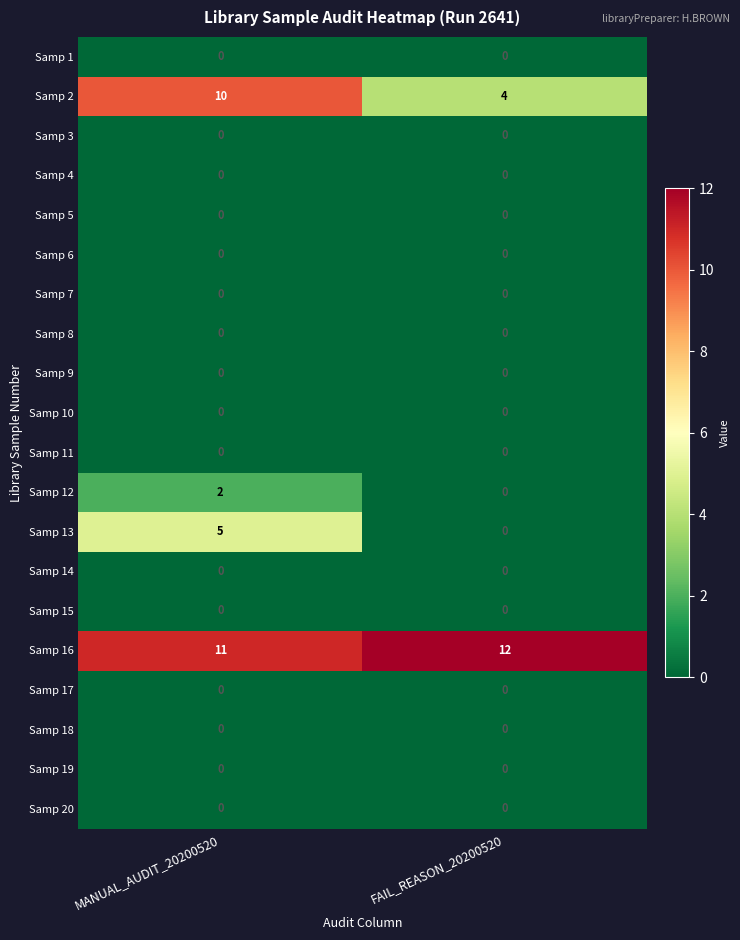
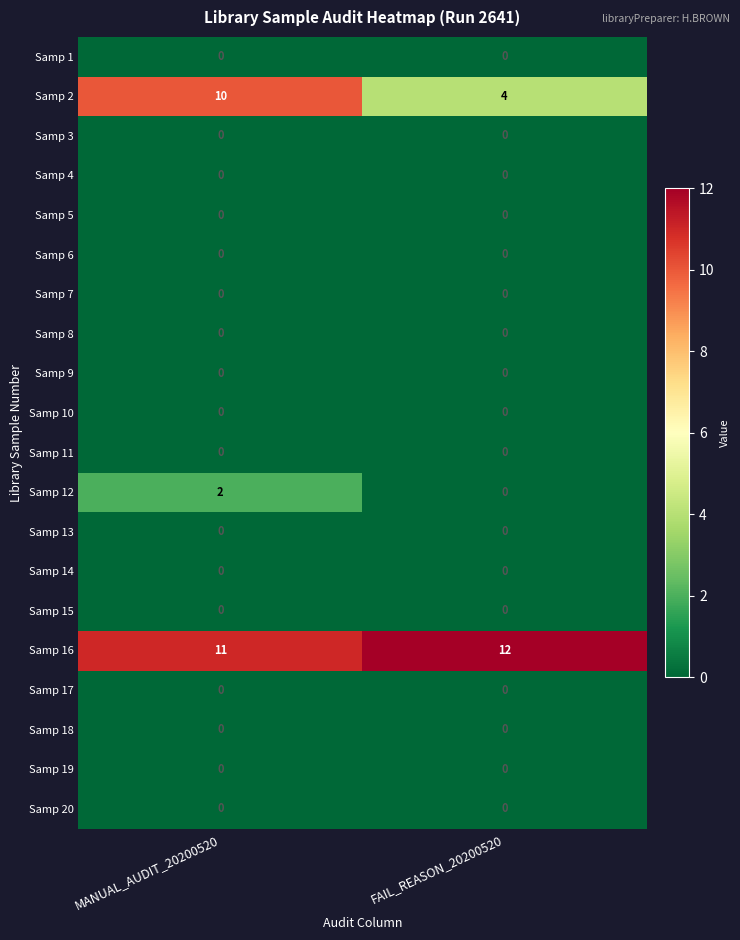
Samp 13, MANUAL_AUDIT_20200520: 5 -> 0
